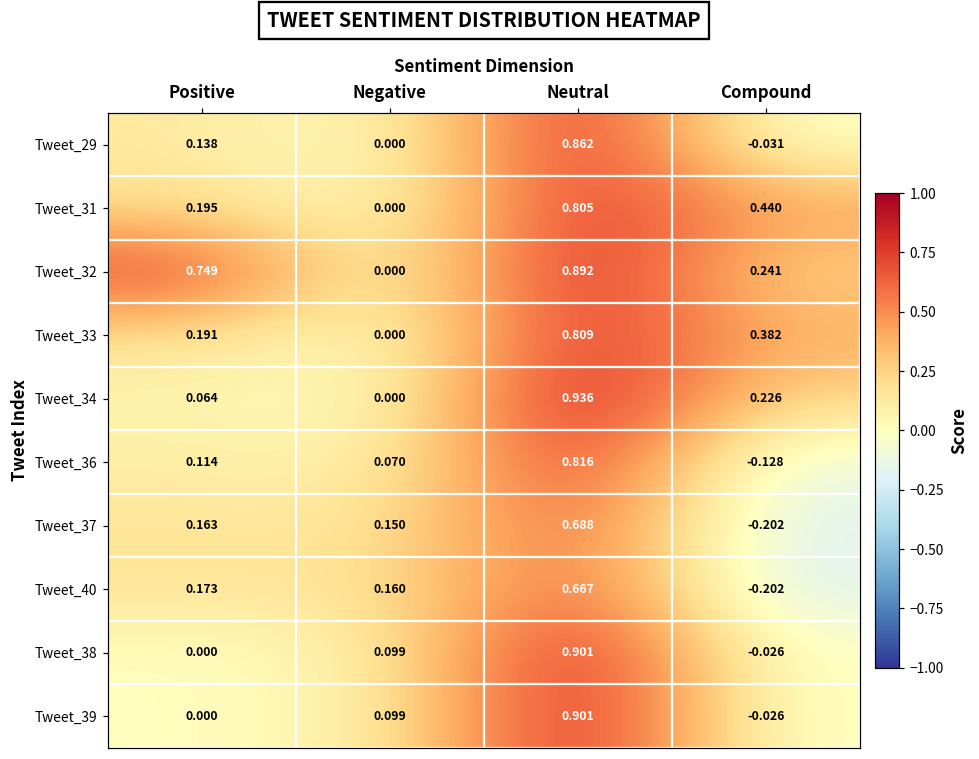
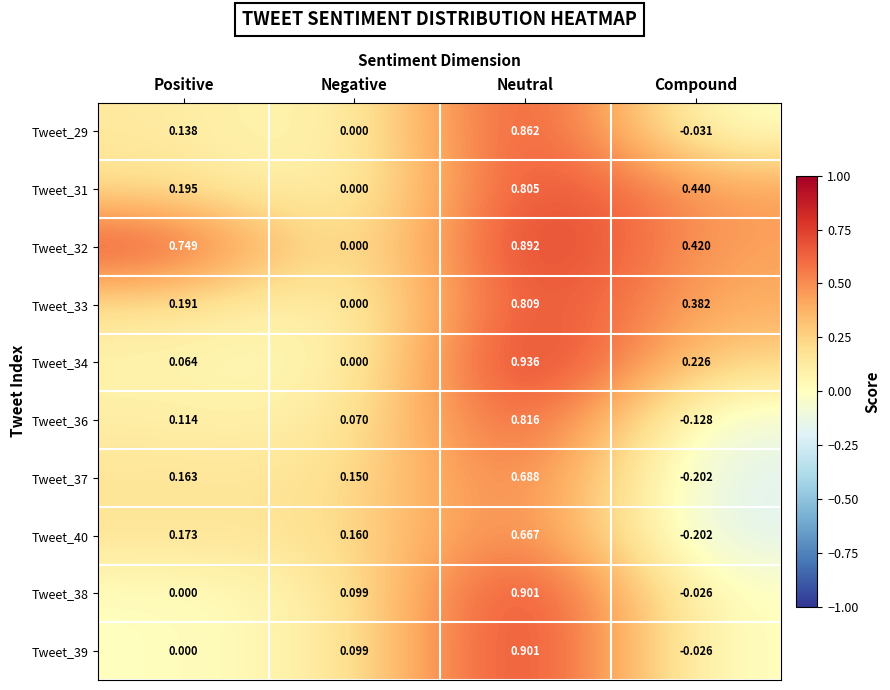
Tweet_32, Compound: 0.241 -> 0.420
